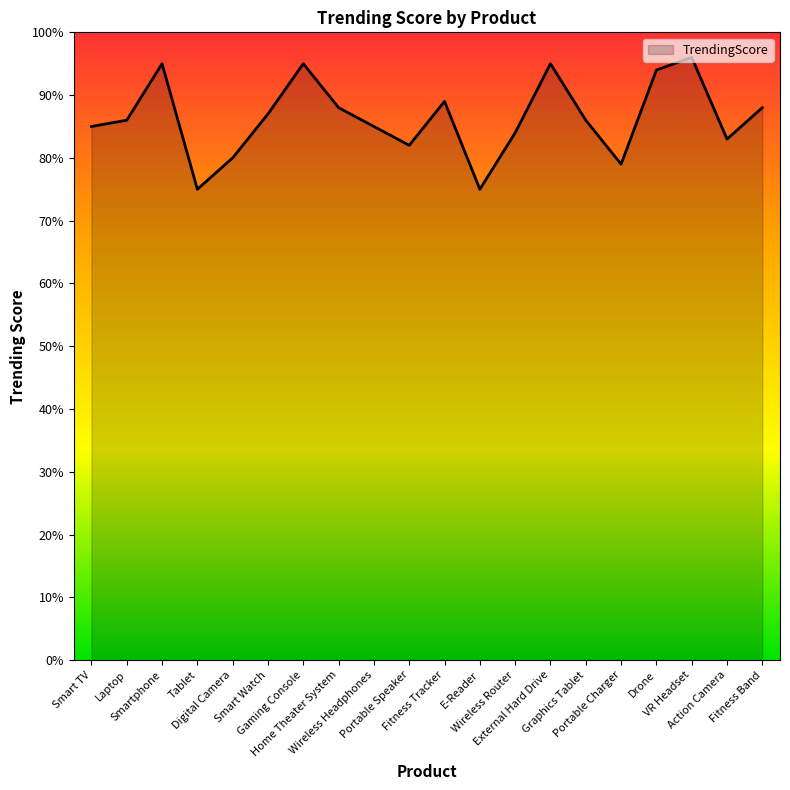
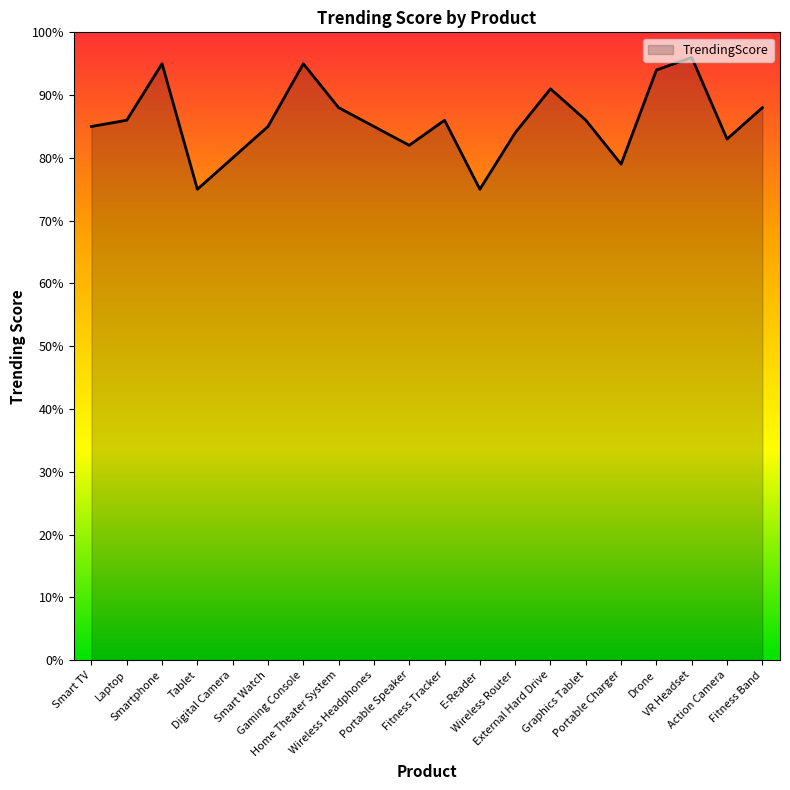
Smart Watch: 87% -> 85%
Fitness Tracker: 89% -> 86%
External Hard Drive: 95% -> 91%
